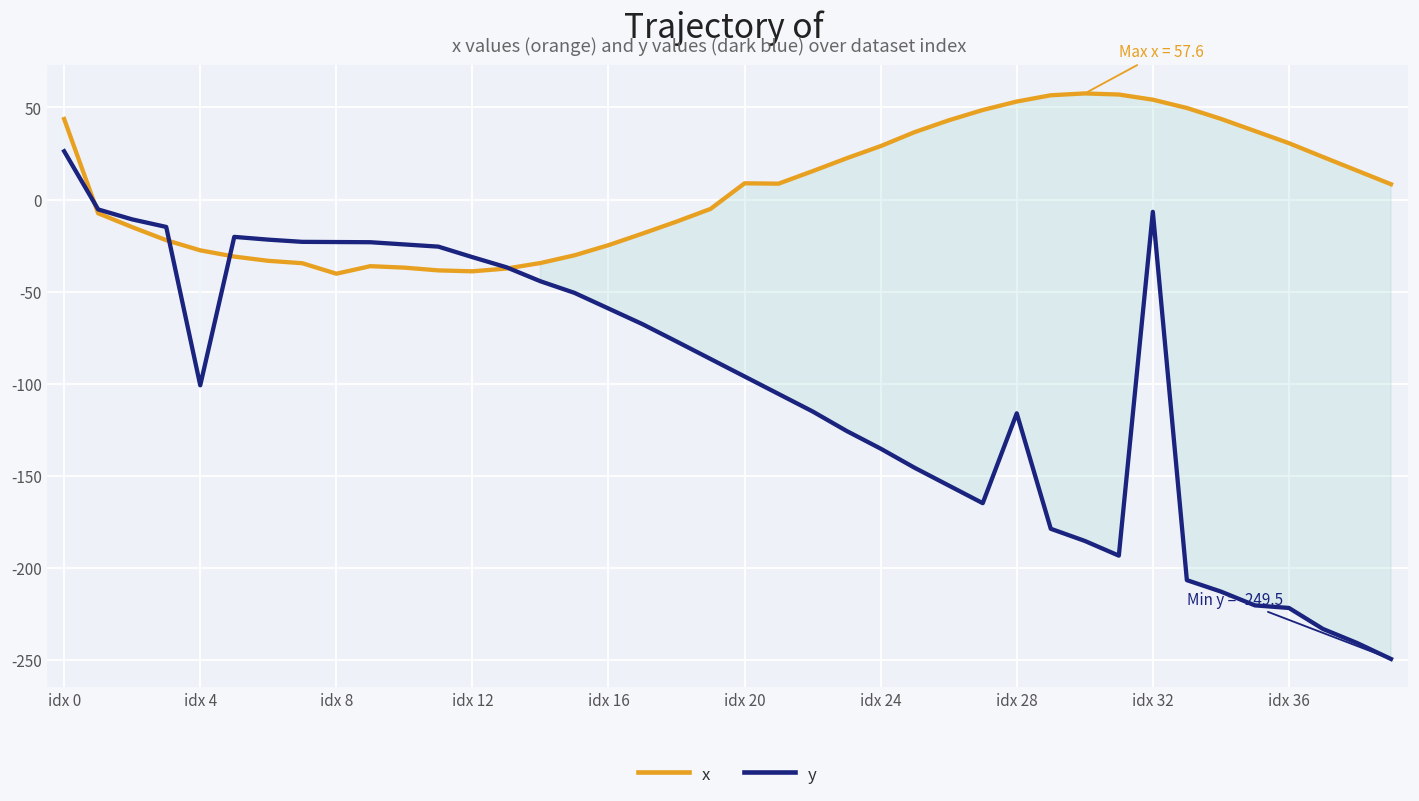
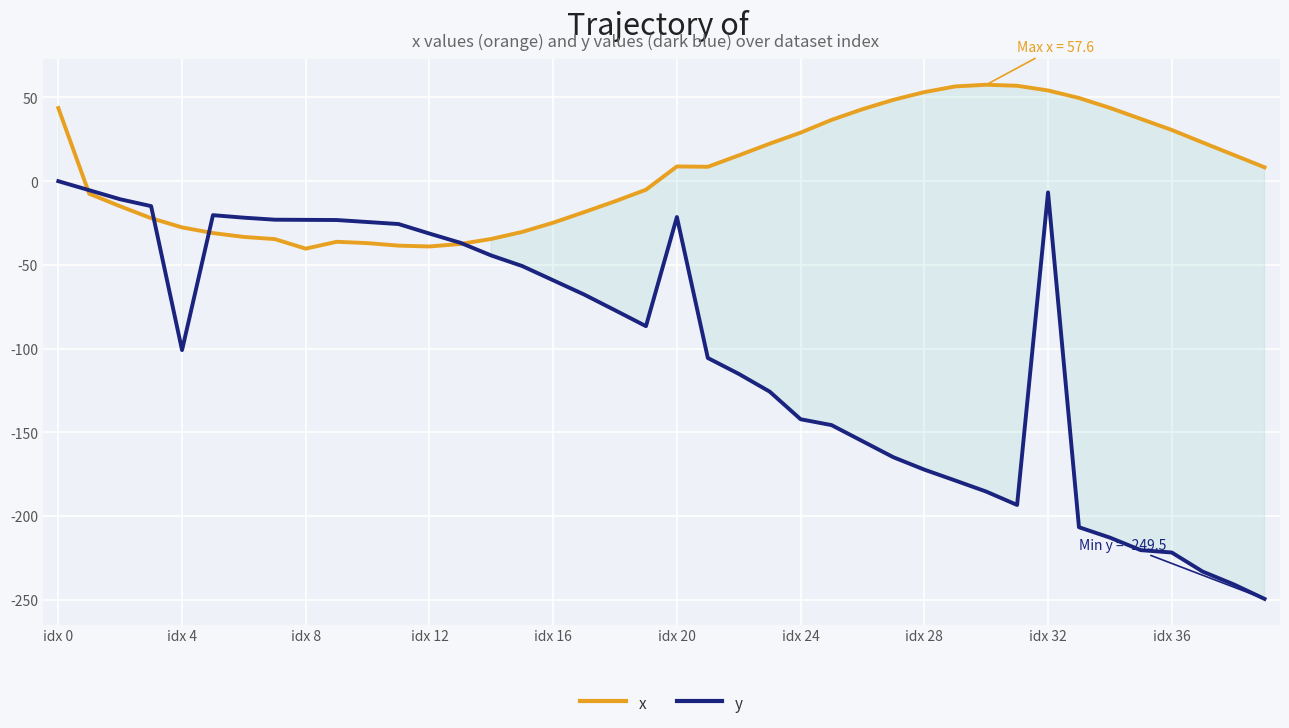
y, idx 0: 26 -> 0
y, idx 20: -96 -> -21
y, idx 24: -135 -> -142
y, idx 28: -116 -> -172
